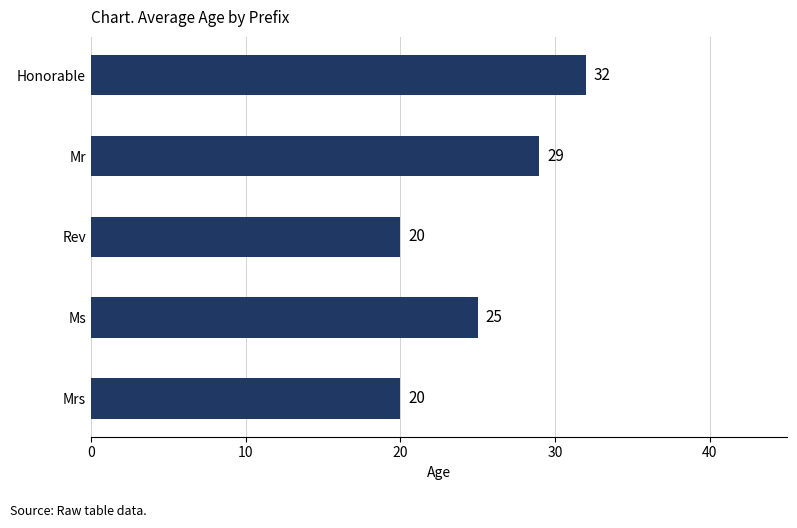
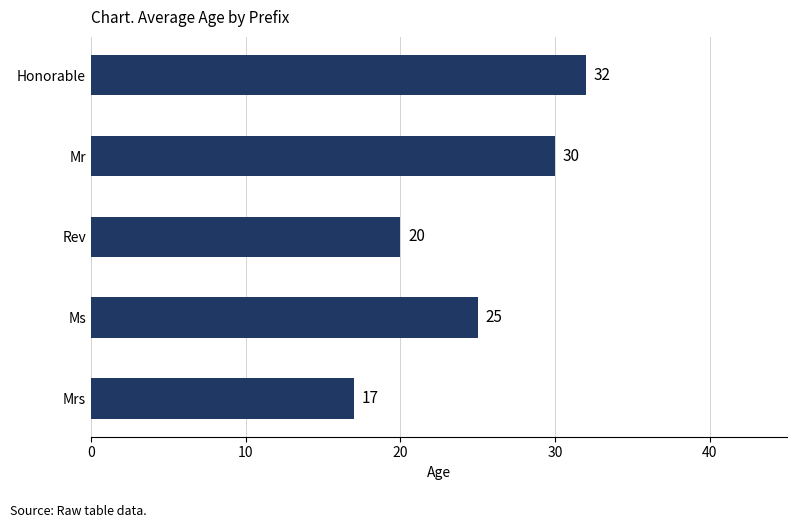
Mr: 29 -> 30
Mrs: 20 -> 17
